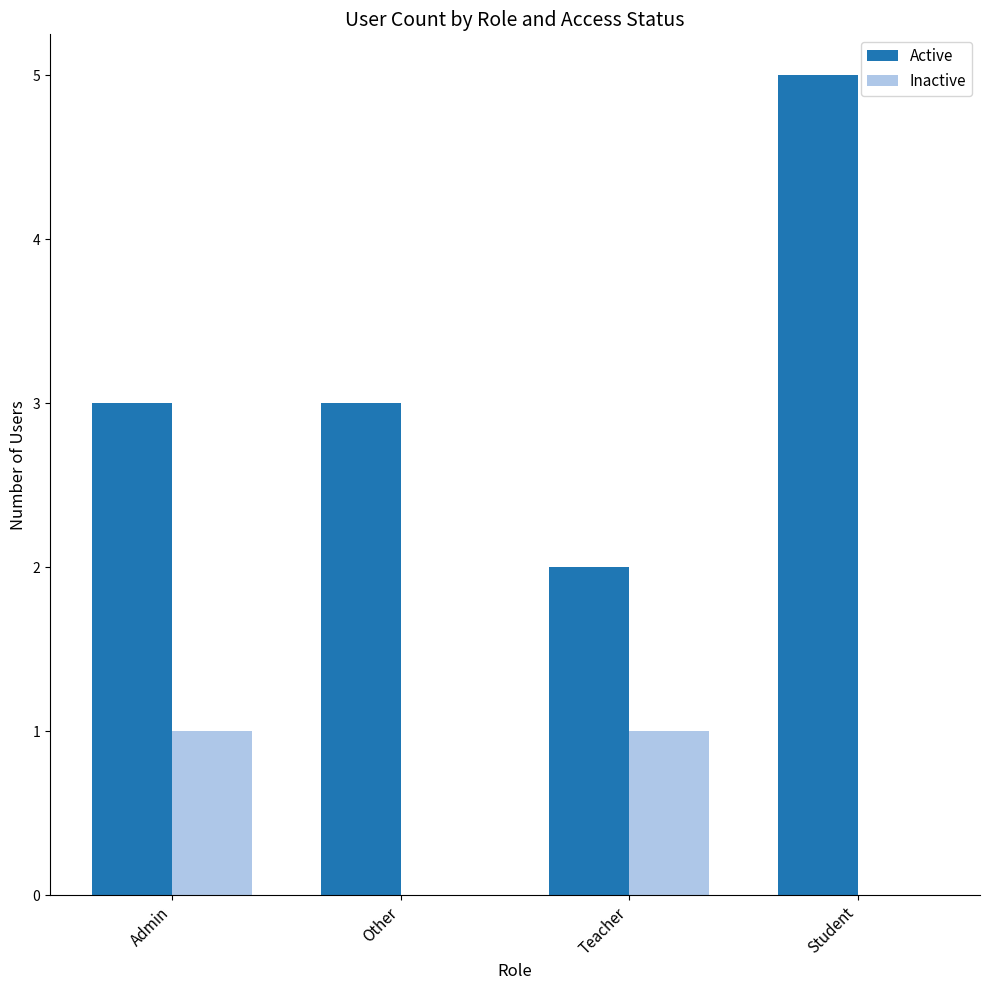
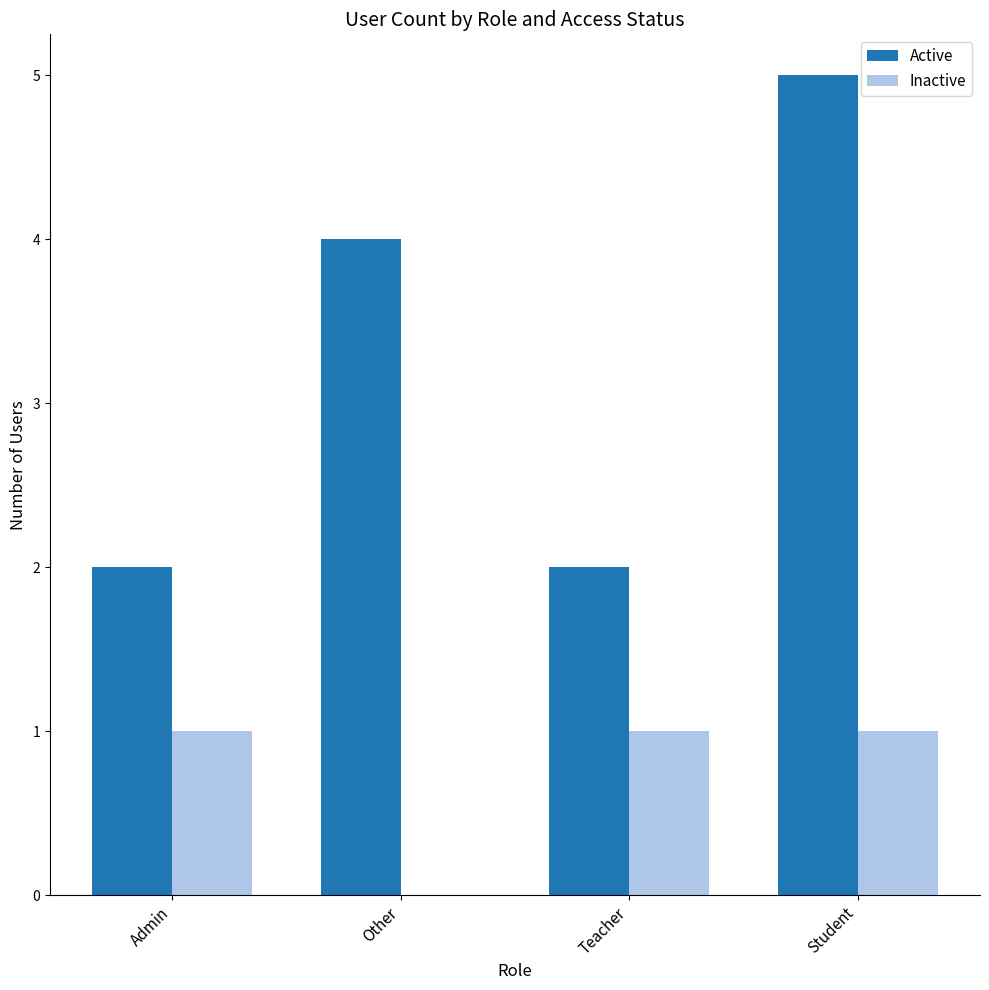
Active, Admin: 3 -> 2
Active, Other: 3 -> 4
Inactive, Student: 0 -> 1
